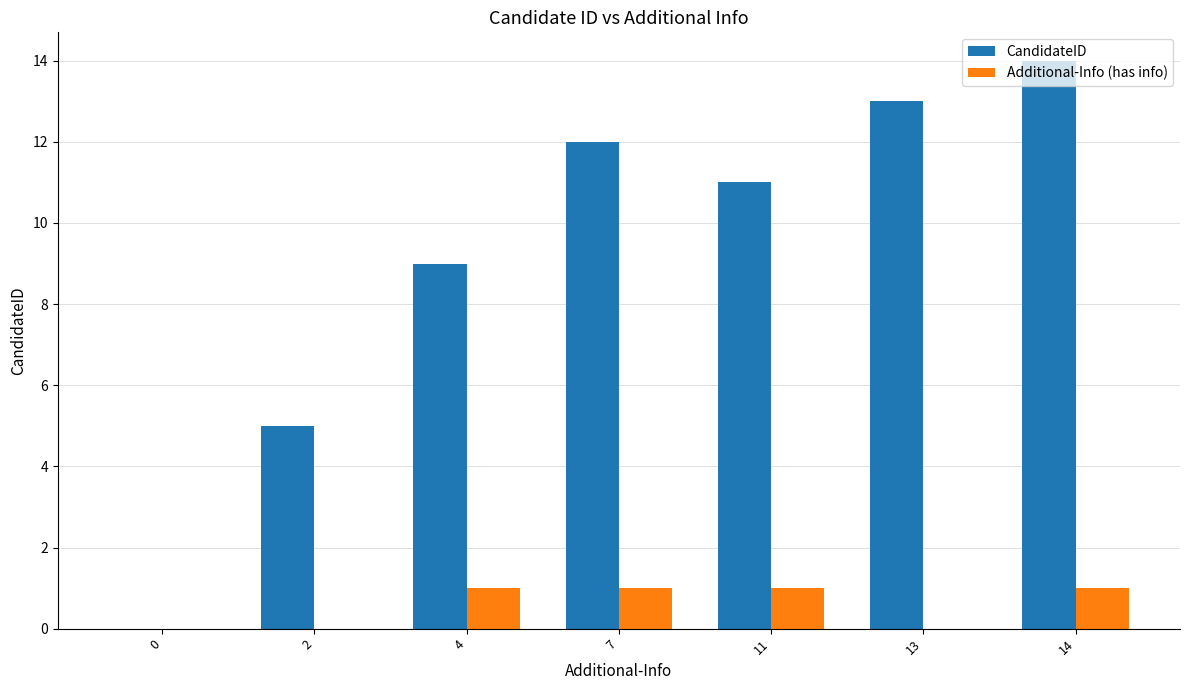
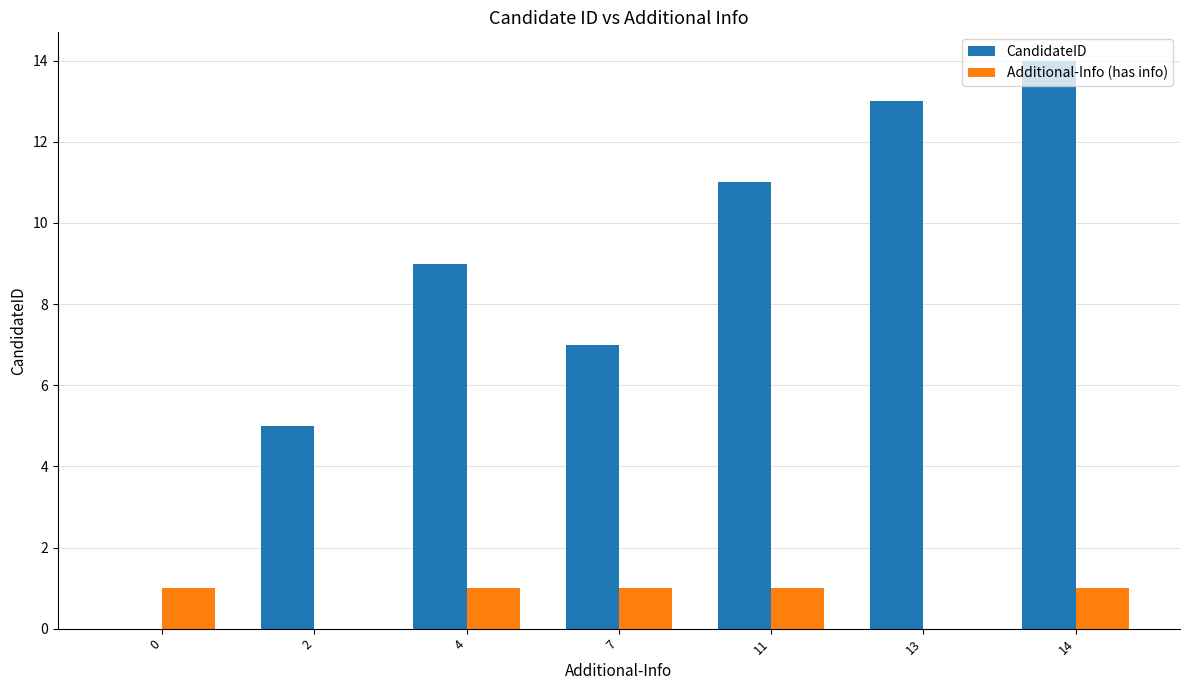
Additional-Info (has info), 0: 0 -> 1
CandidateID, 7: 12 -> 7
